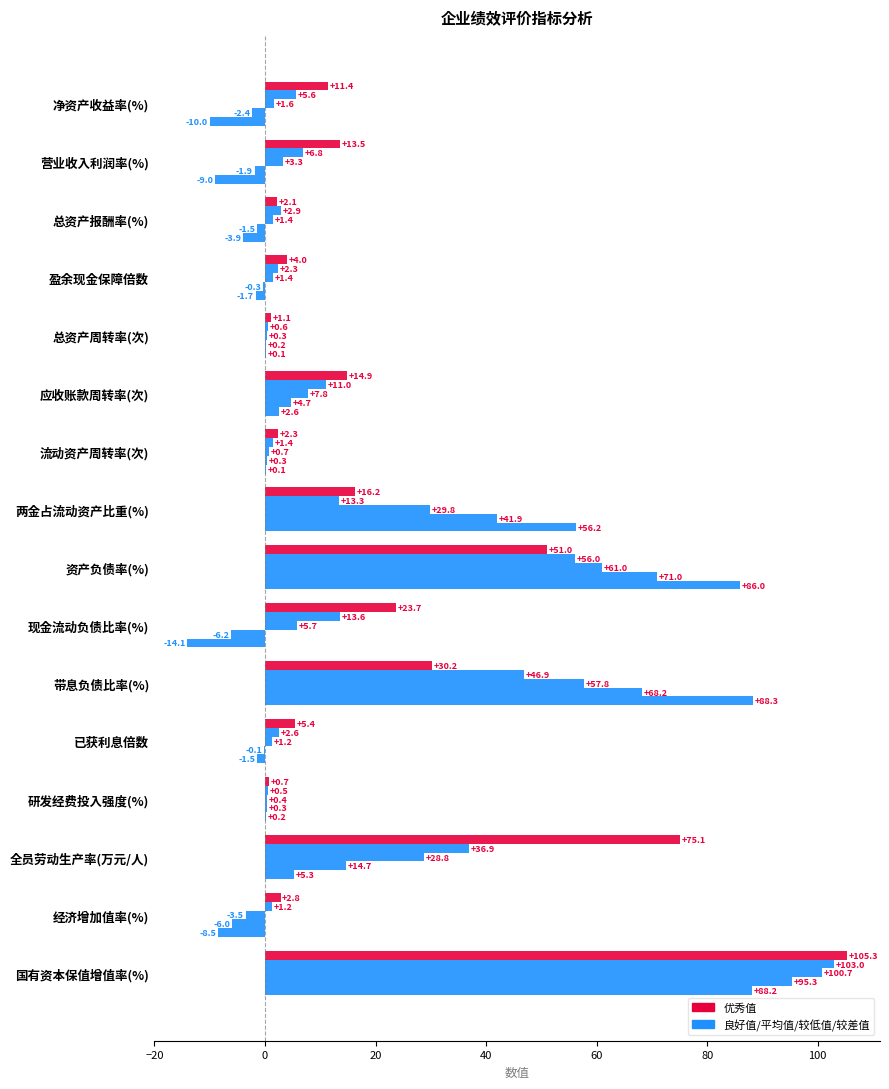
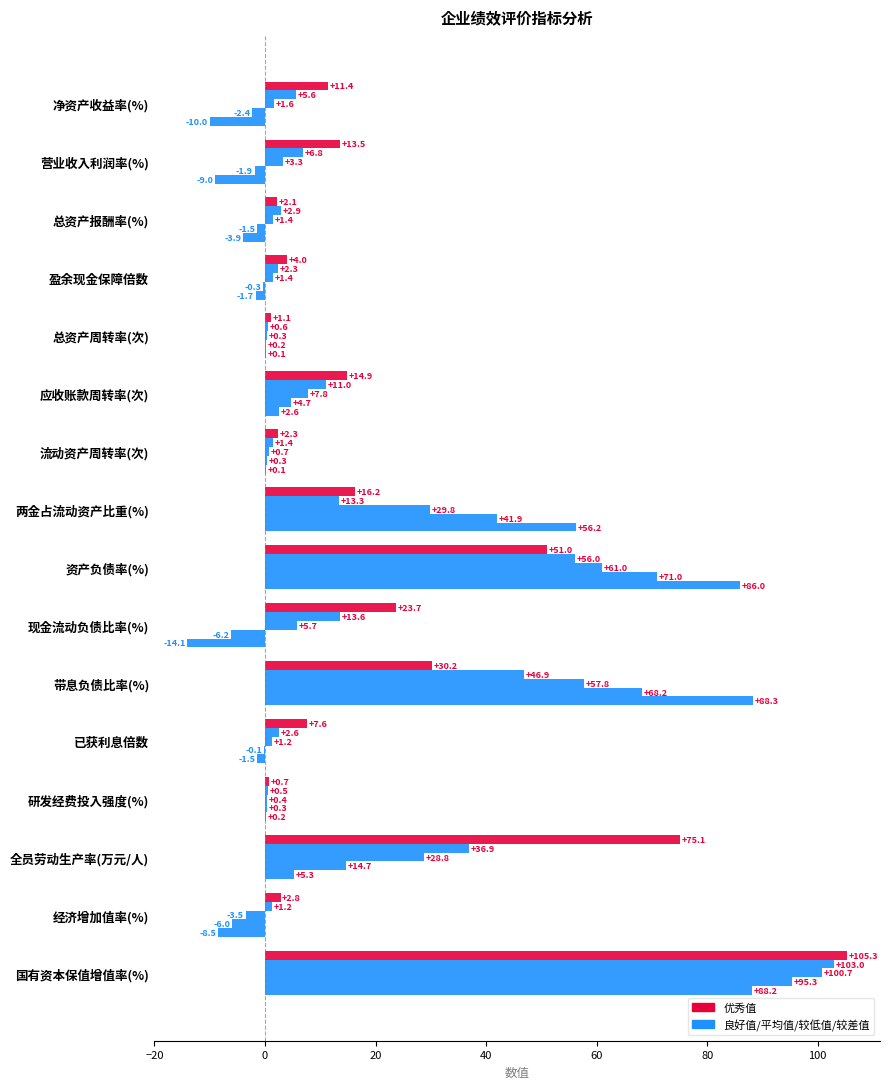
优秀值, 已获利息倍数: +5.4 -> +7.6
